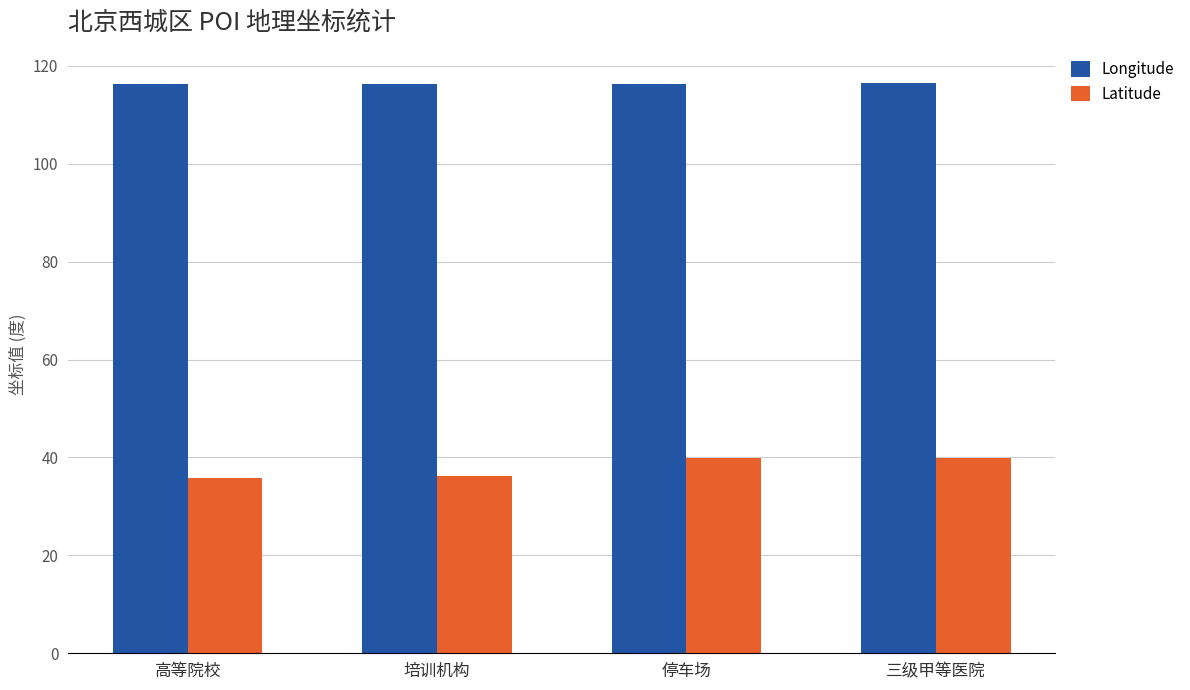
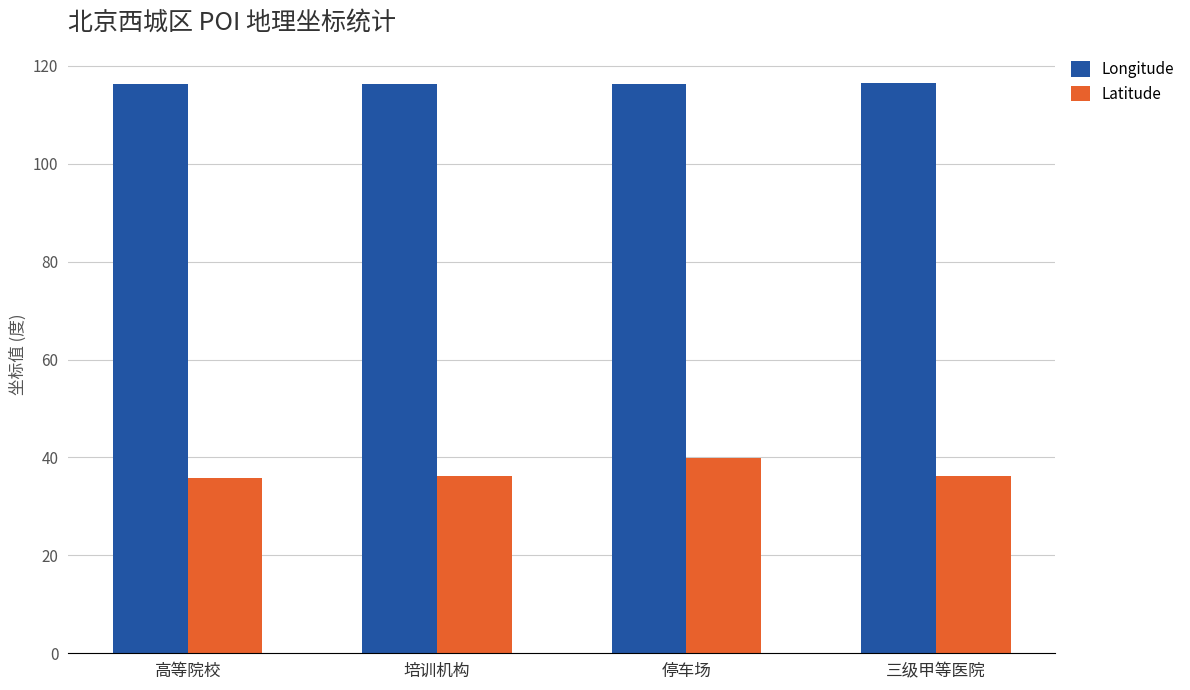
Latitude, 三级甲等医院: 40 -> 36
